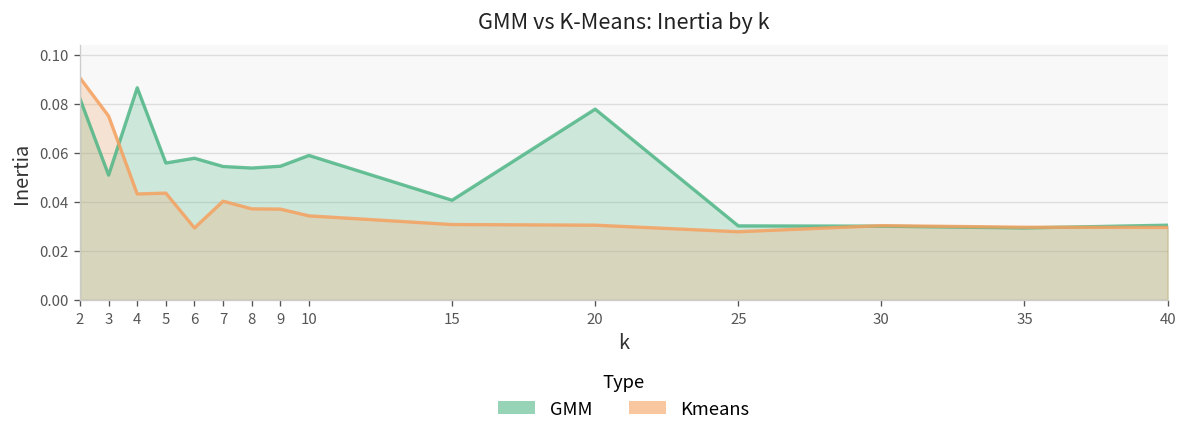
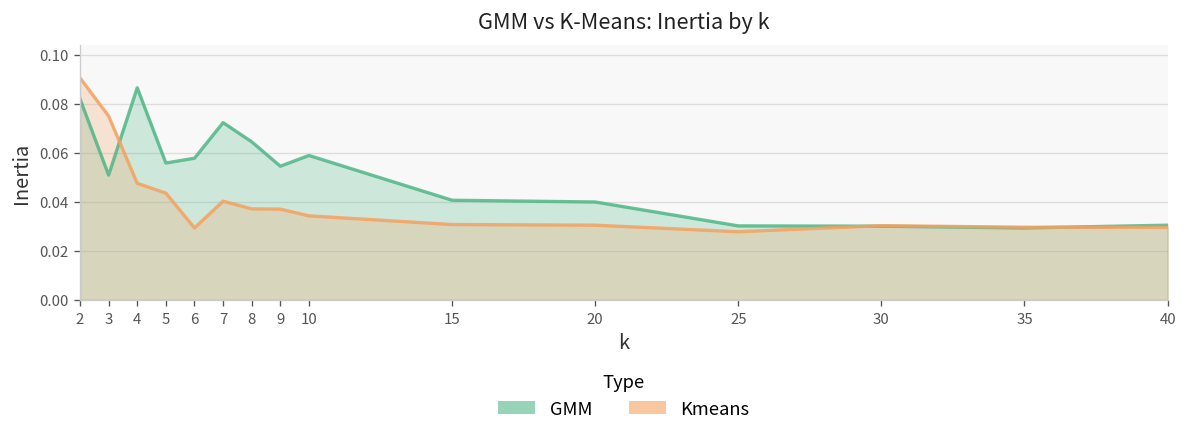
Kmeans, 4: 0.043 -> 0.048
GMM, 7: 0.054 -> 0.072
GMM, 8: 0.054 -> 0.065
GMM, 20: 0.078 -> 0.040
